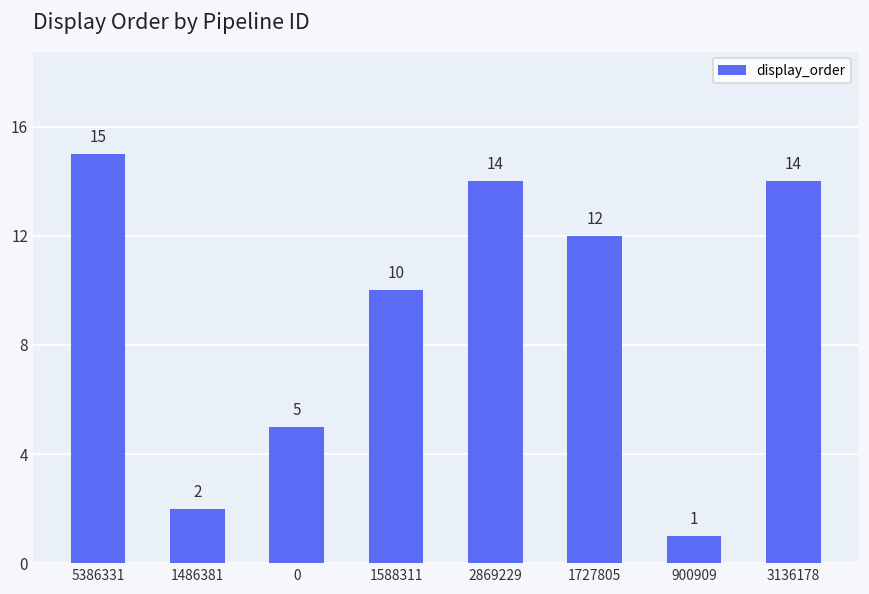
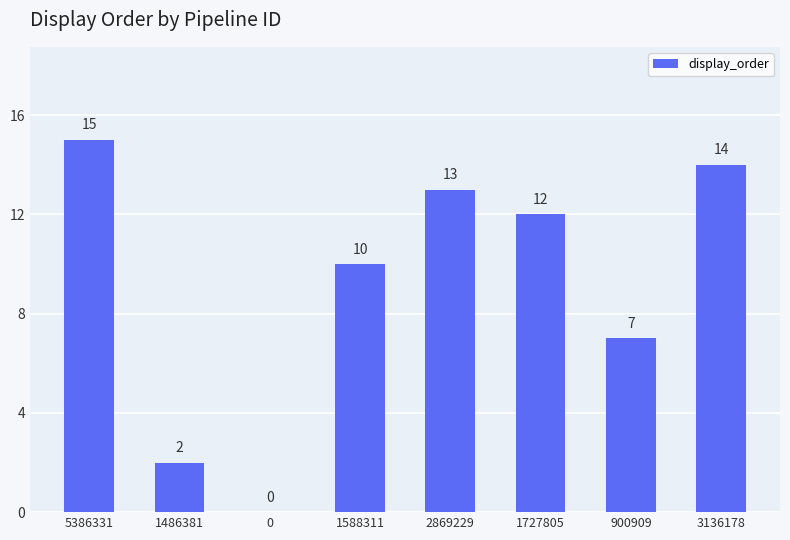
0: 5 -> 0
2869229: 14 -> 13
900909: 1 -> 7
